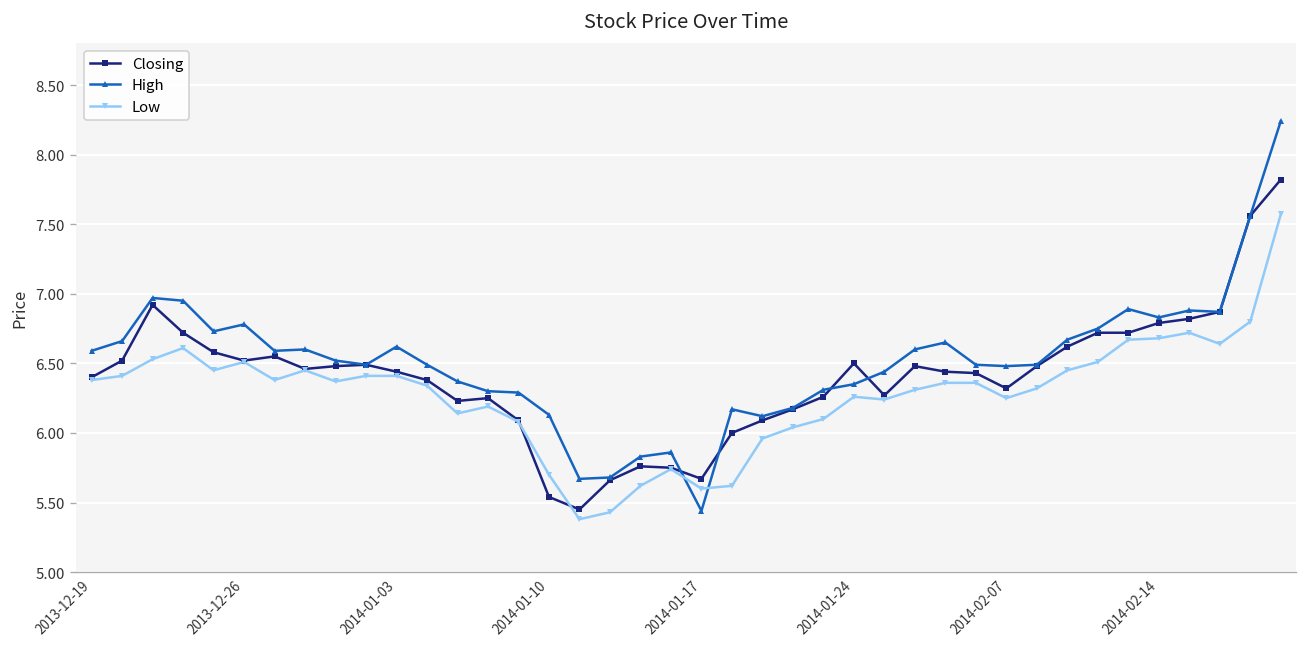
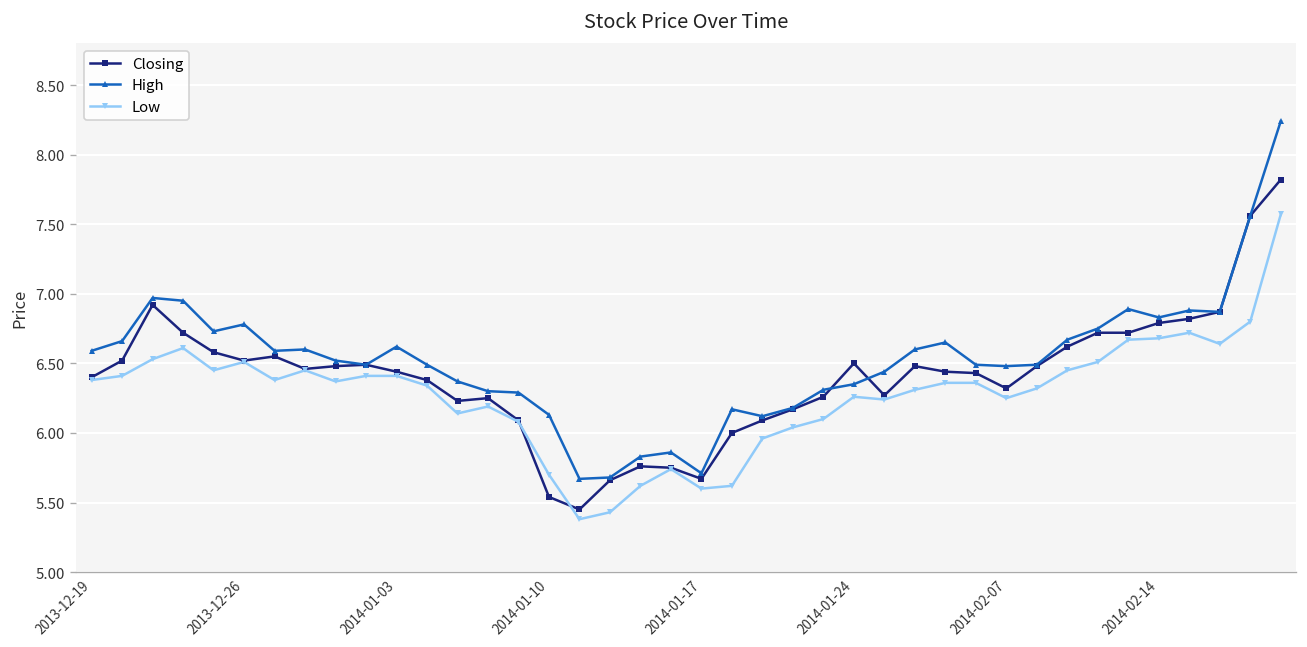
High, 2014-01-17: 5.44 -> 5.71
